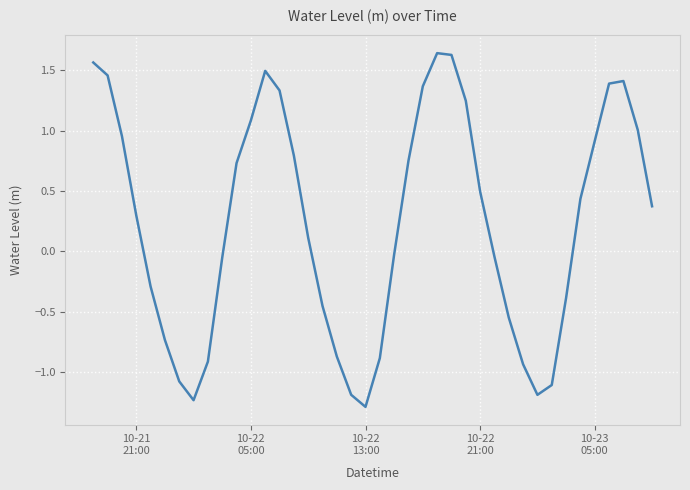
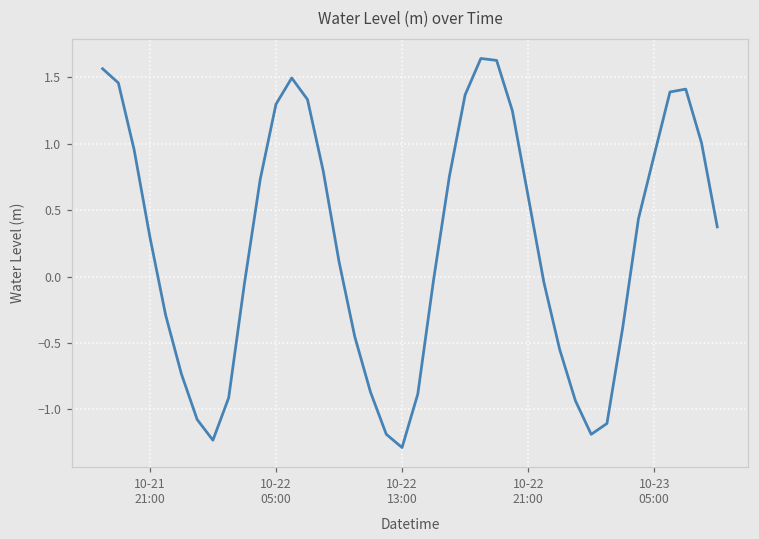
10-22 05:00: 1.08 -> 1.30
10-22 21:00: 0.50 -> 0.61
